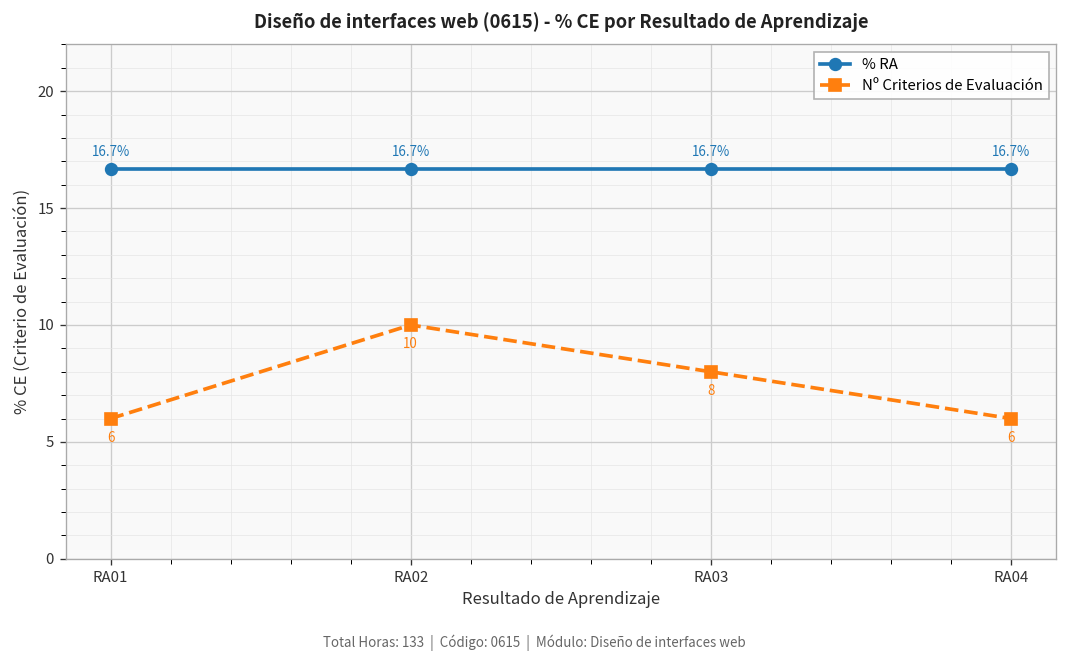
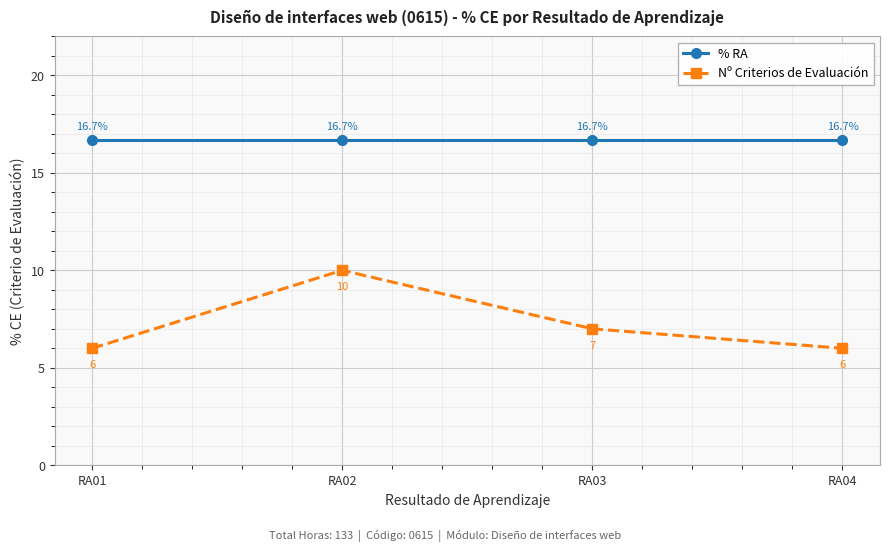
Nº Criterios de Evaluación, RA03: 8 -> 7
